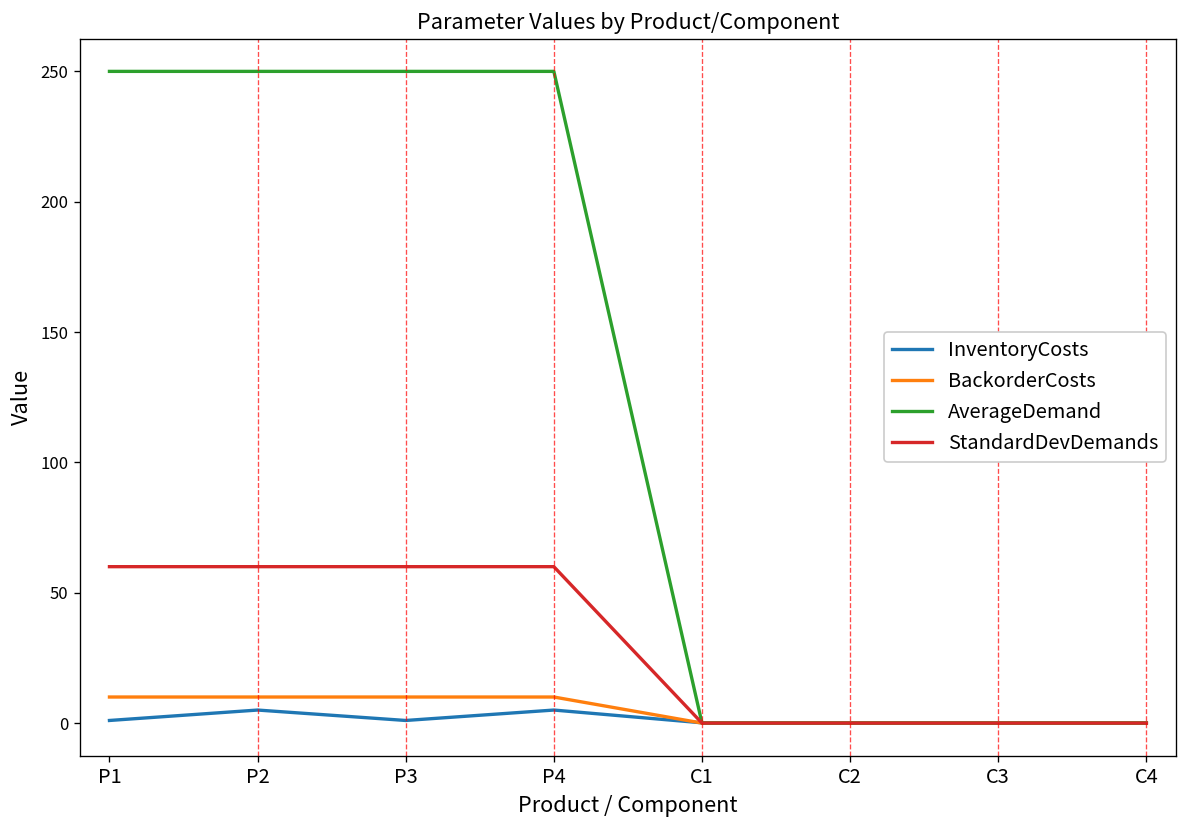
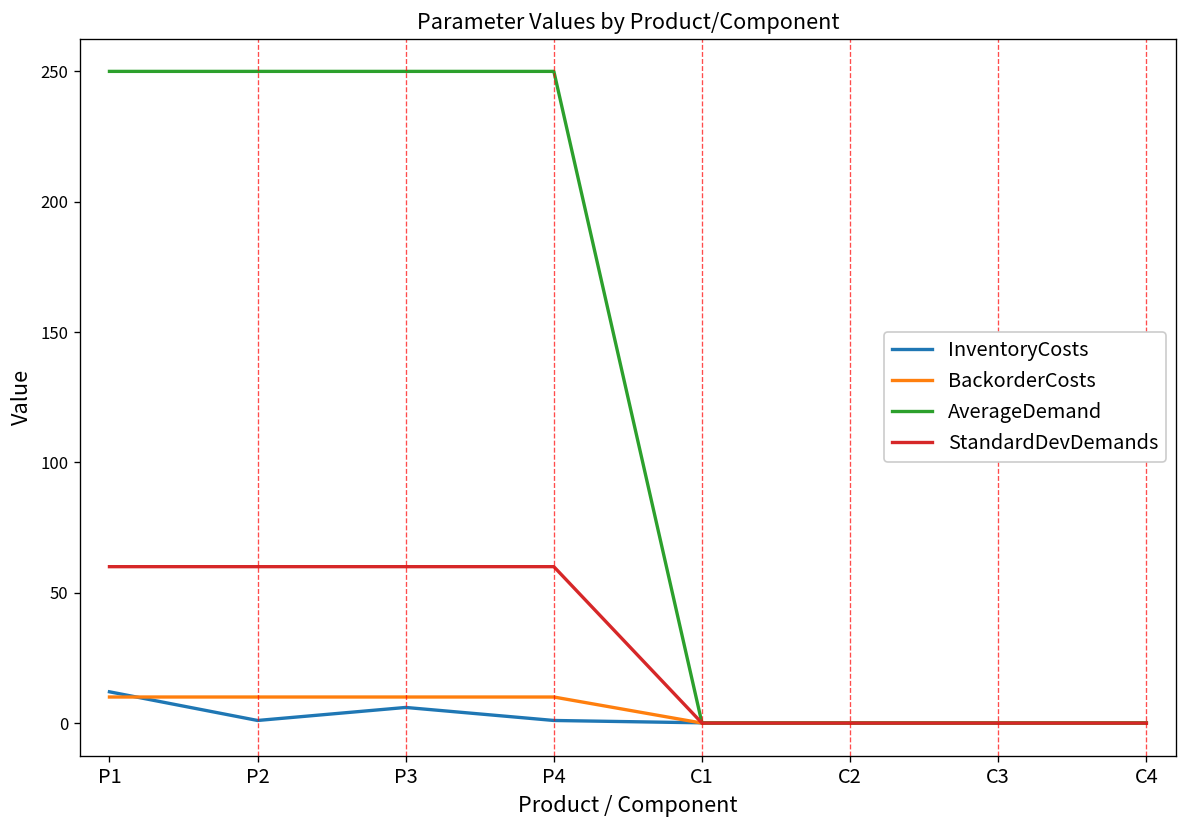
InventoryCosts, P1: 1 -> 12
InventoryCosts, P2: 5 -> 1
InventoryCosts, P3: 1 -> 6
InventoryCosts, P4: 5 -> 1
